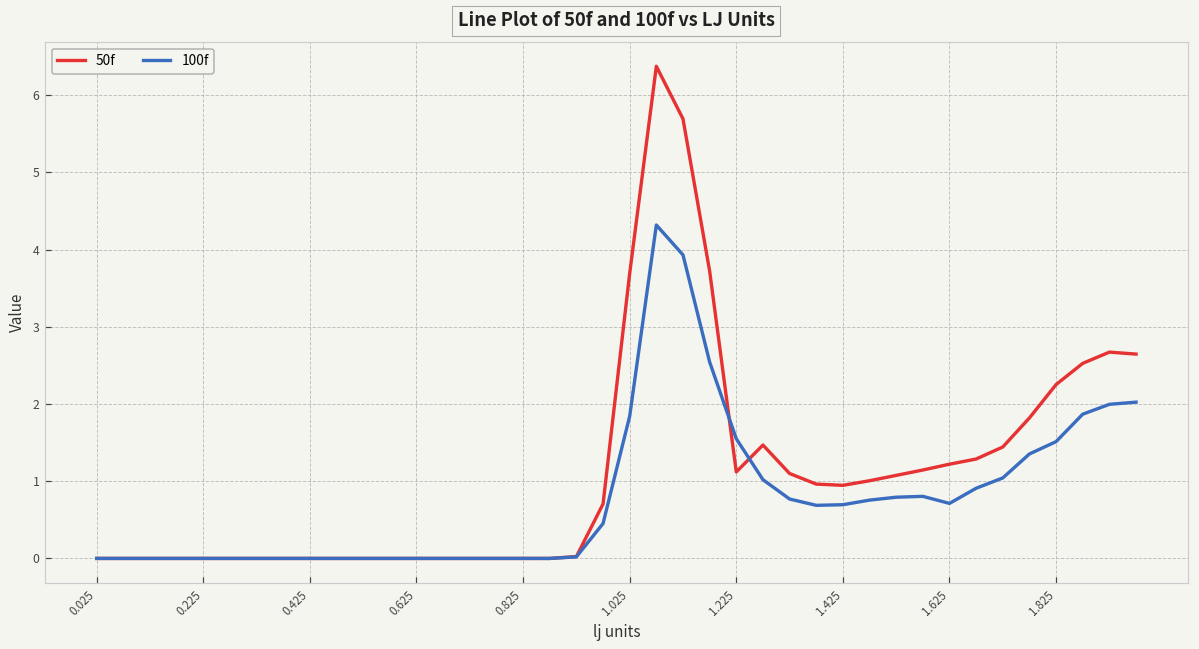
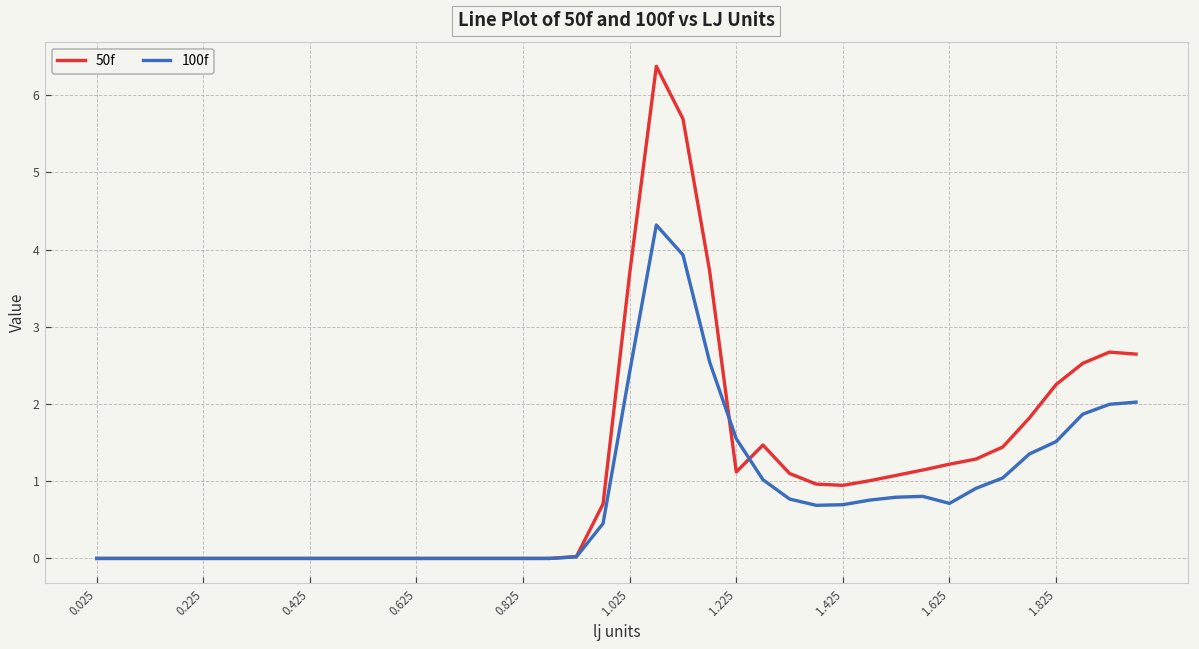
100f, 1.025: 1.8 -> 2.4
